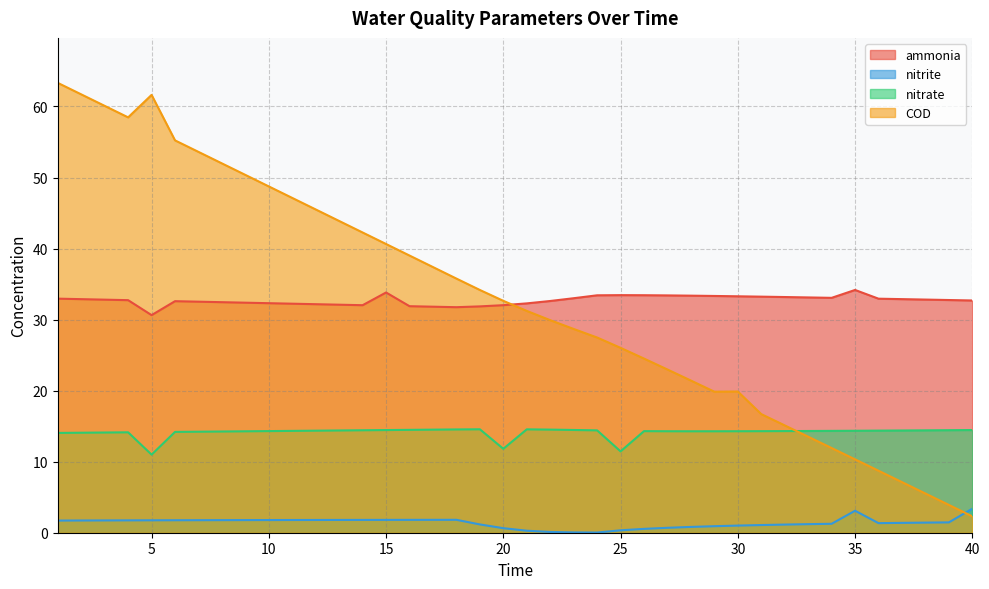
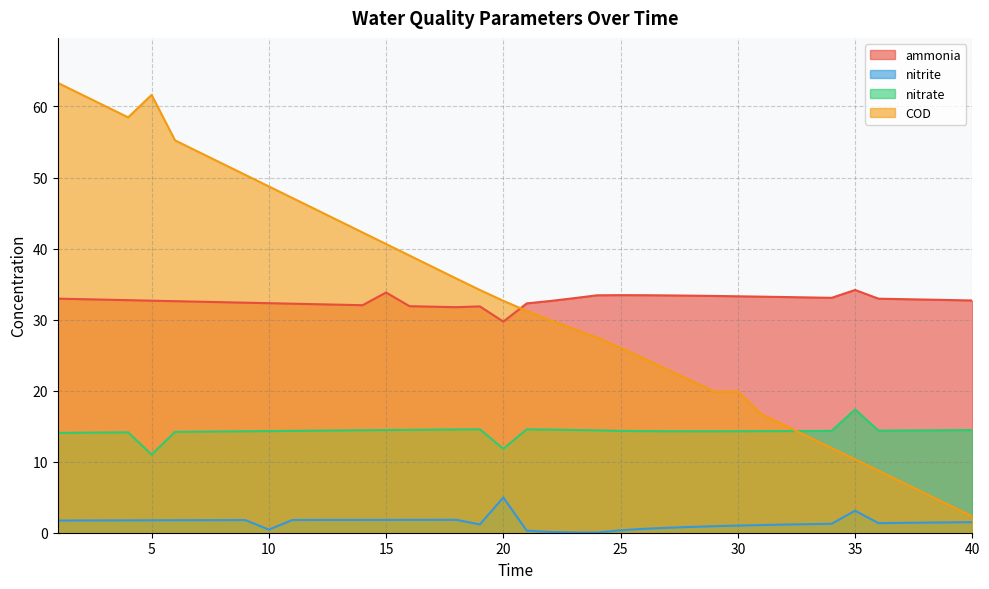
ammonia, 5: 31 -> 33
nitrite, 10: 2 -> 0
ammonia, 20: 32 -> 30
nitrite, 20: 1 -> 5
nitrate, 25: 11 -> 14
nitrate, 35: 14 -> 17
nitrite, 40: 3 -> 1
